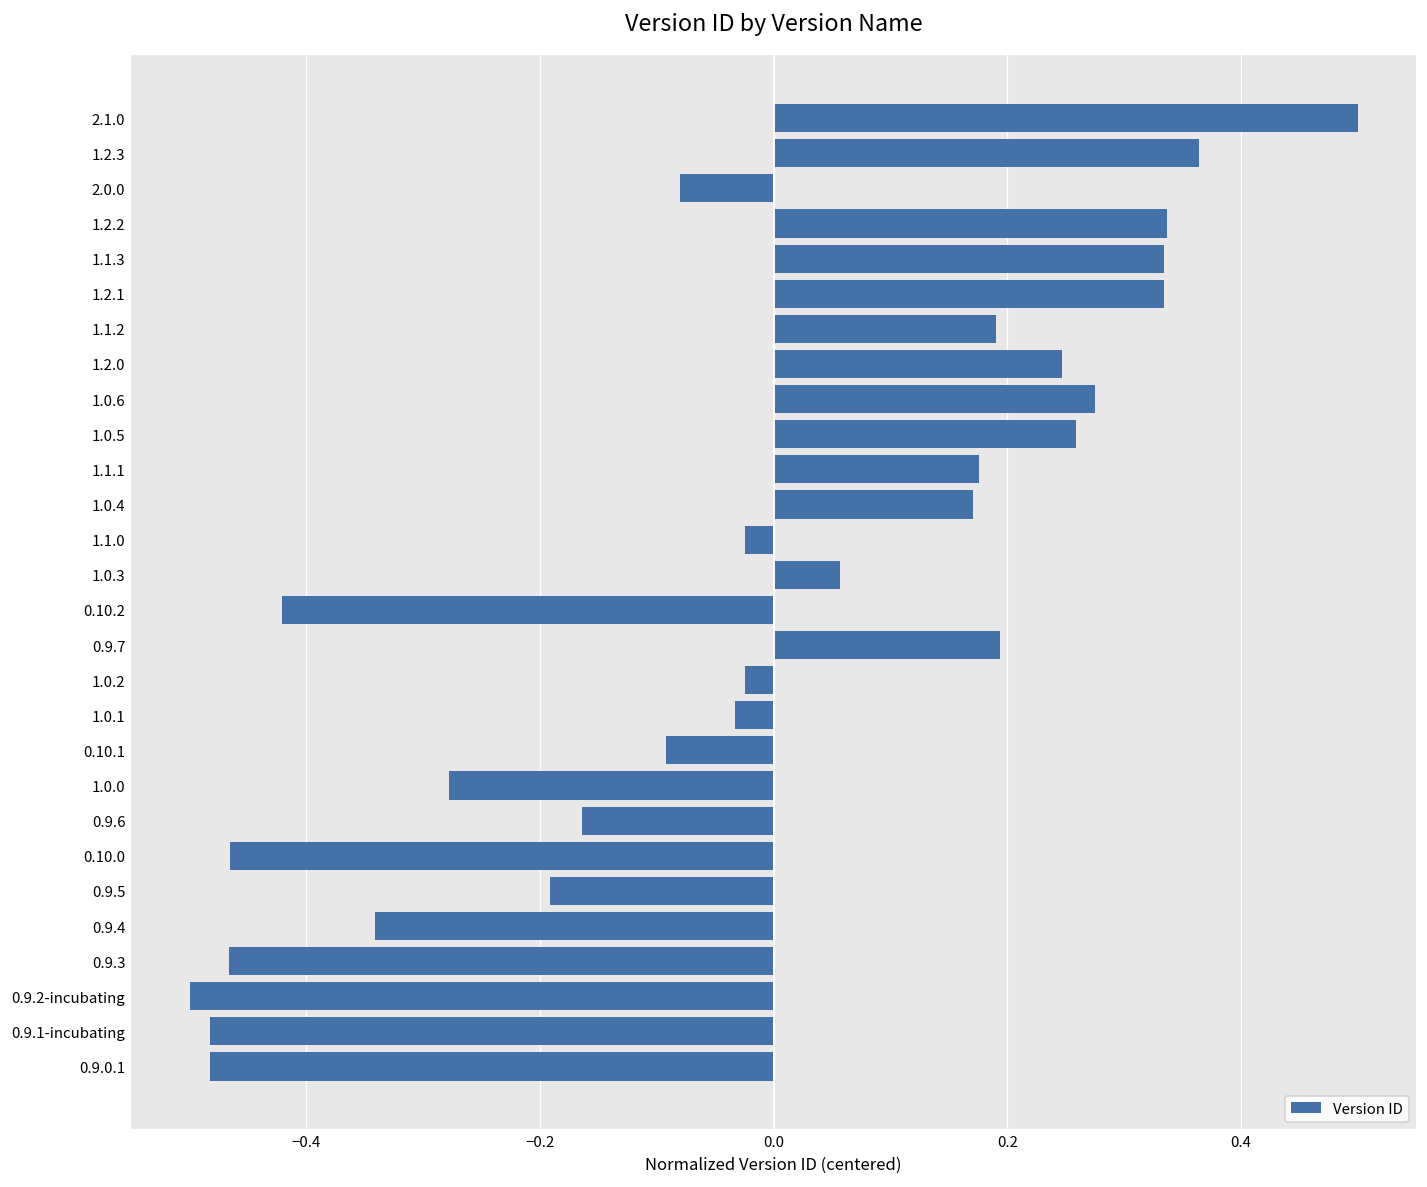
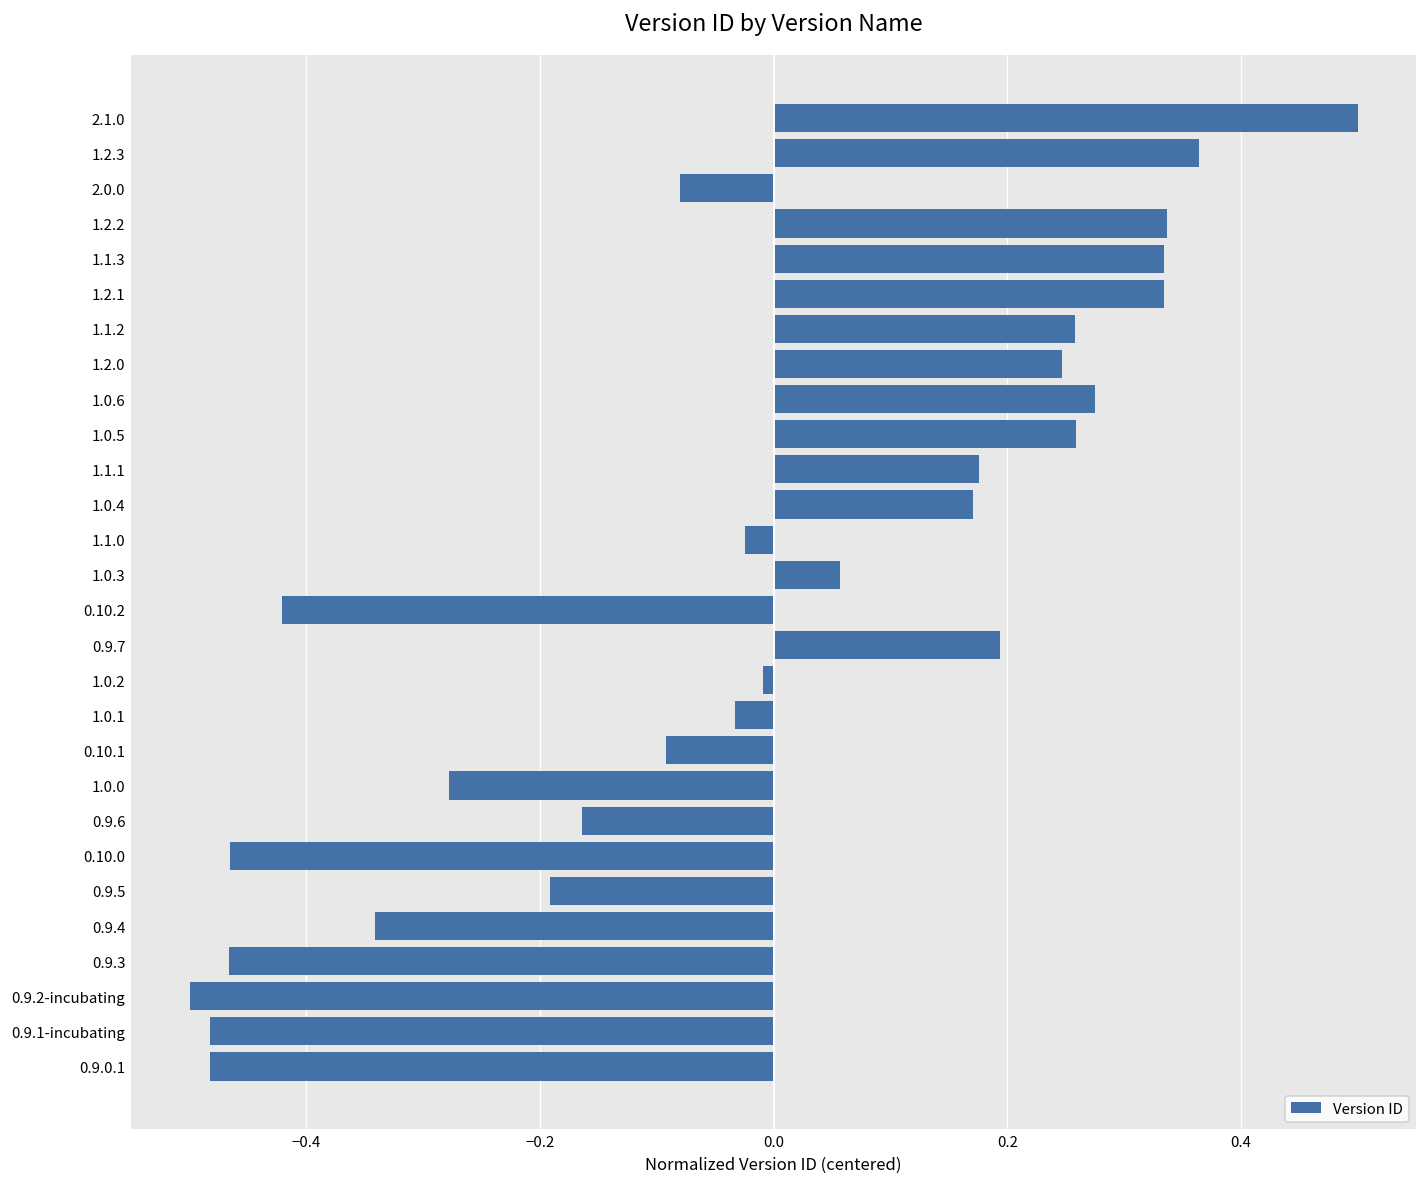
1.1.2: 0.19 -> 0.26
1.0.2: -0.02 -> -0.01
